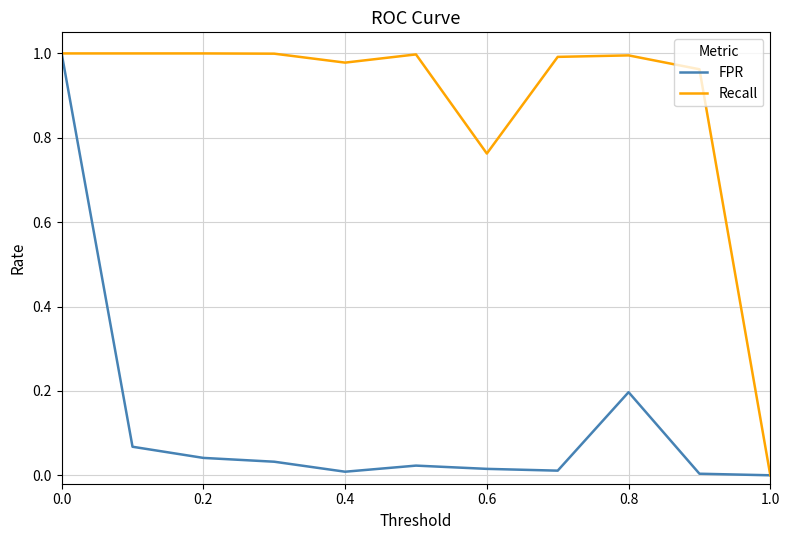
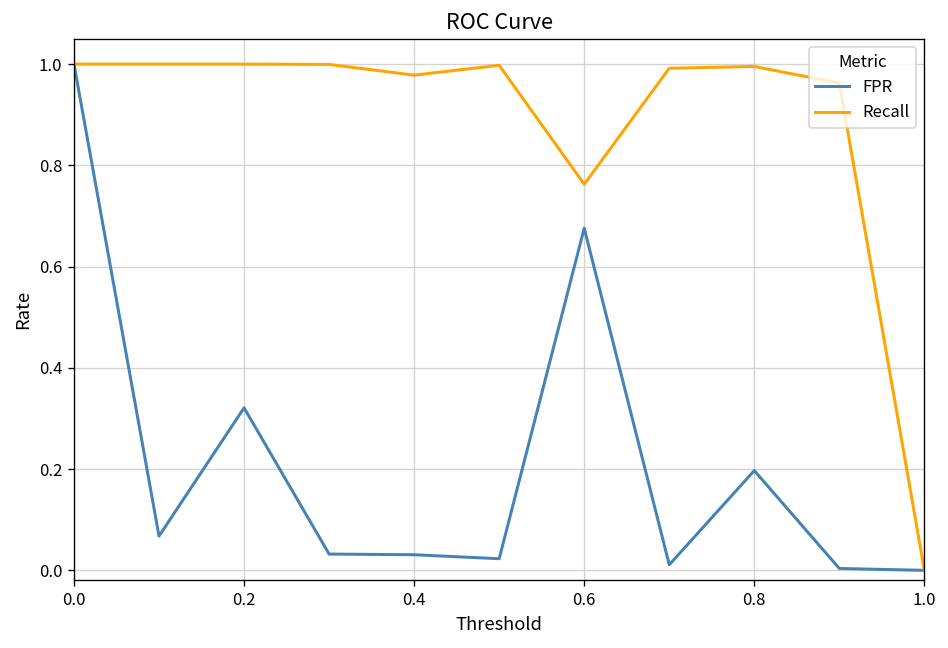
FPR, 0.2: 0.04 -> 0.32
FPR, 0.4: 0.01 -> 0.03
FPR, 0.6: 0.02 -> 0.68
